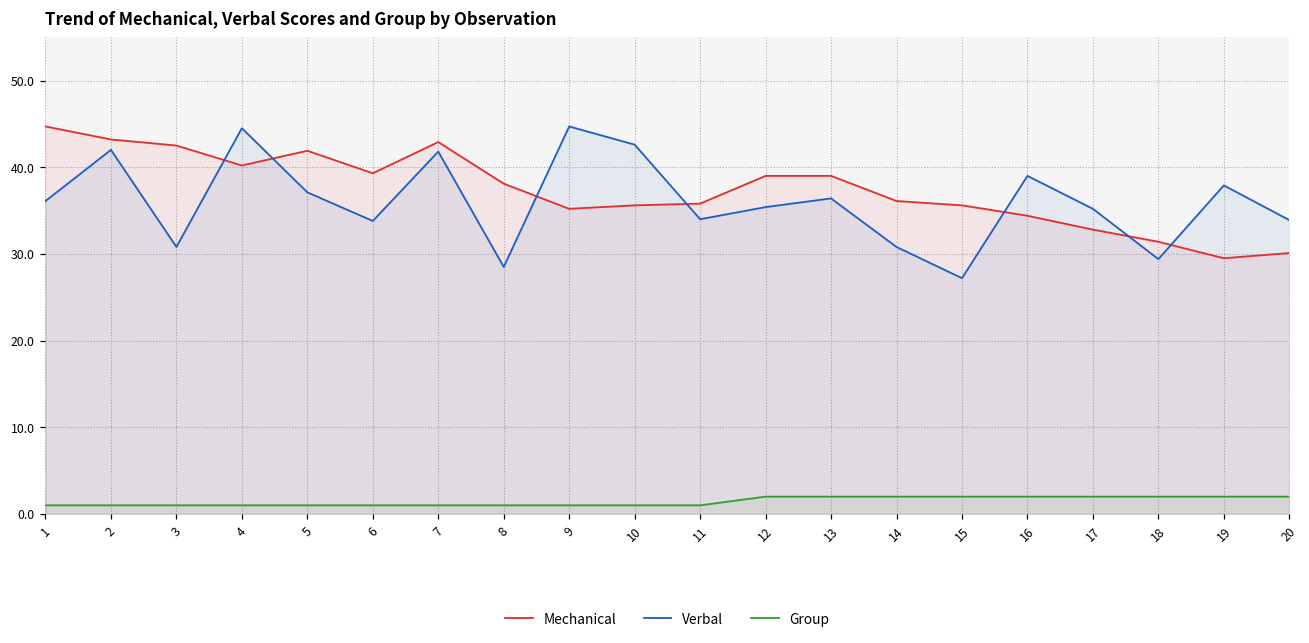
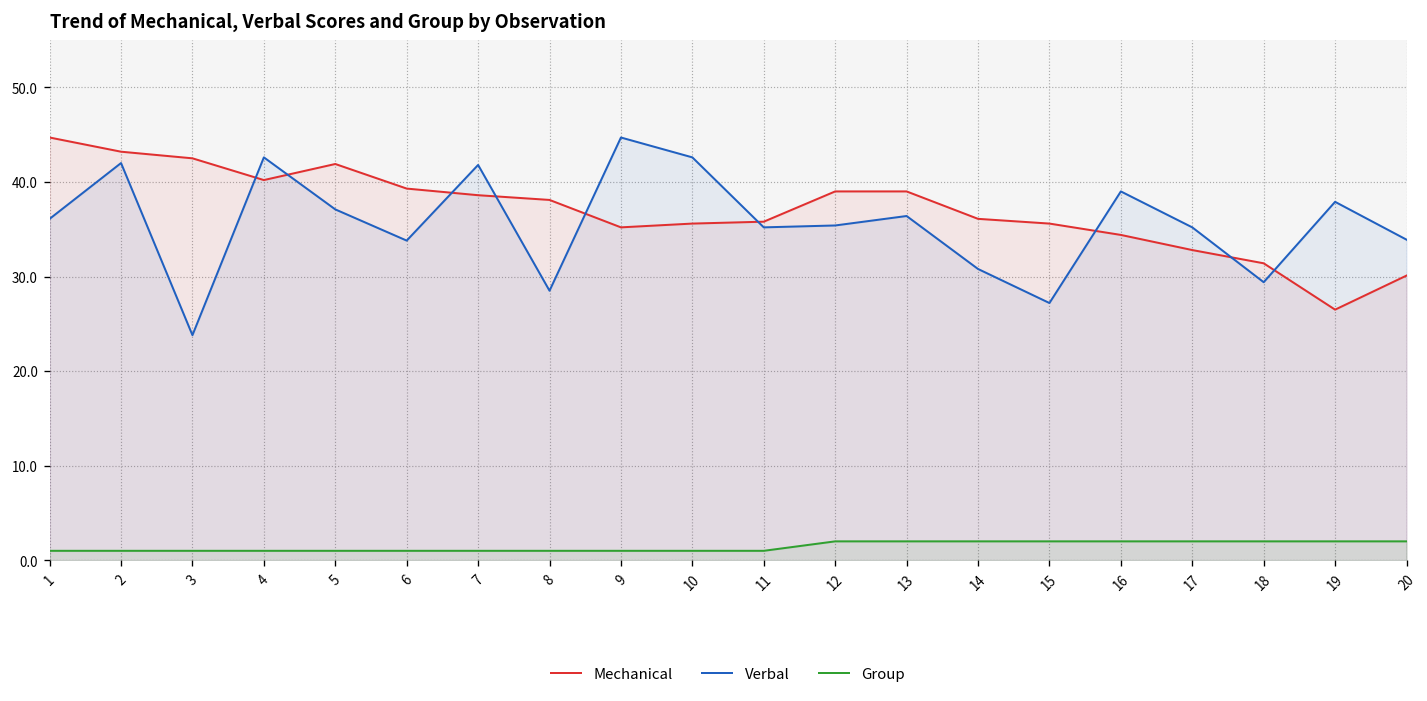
Verbal, 3: 31 -> 24
Verbal, 4: 45 -> 43
Mechanical, 7: 43 -> 39
Verbal, 11: 34 -> 35
Mechanical, 19: 30 -> 27
